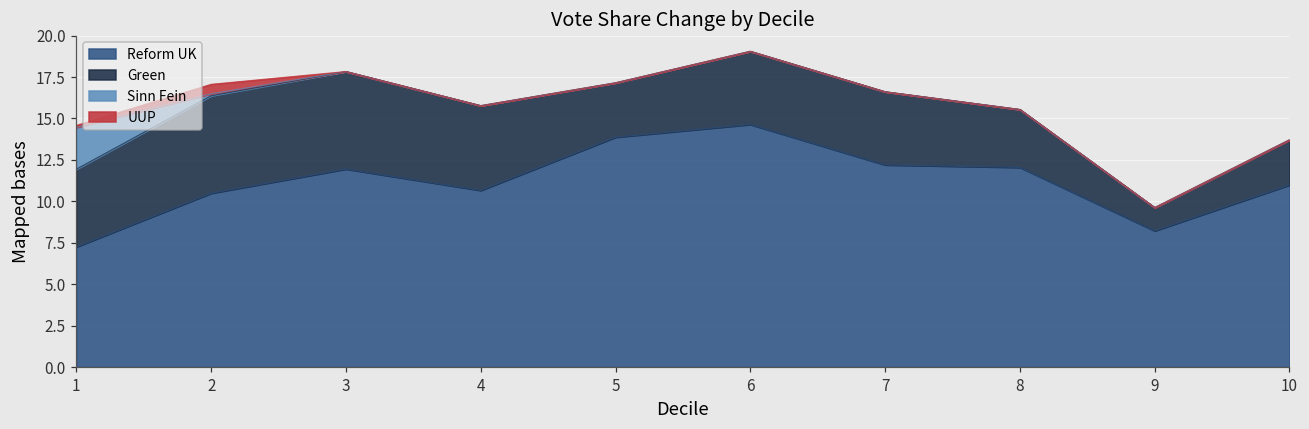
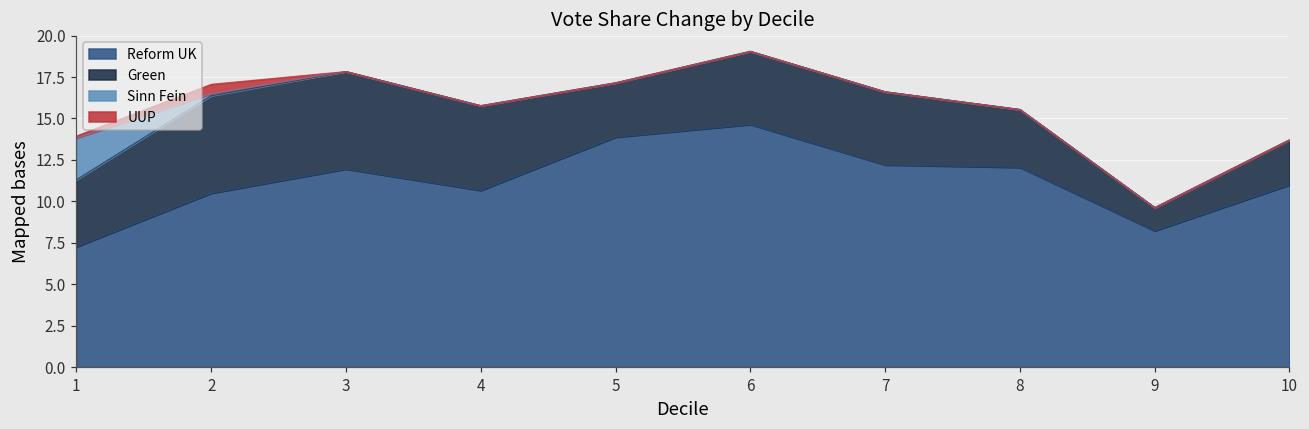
Green, 1: 4.7 -> 4.1
